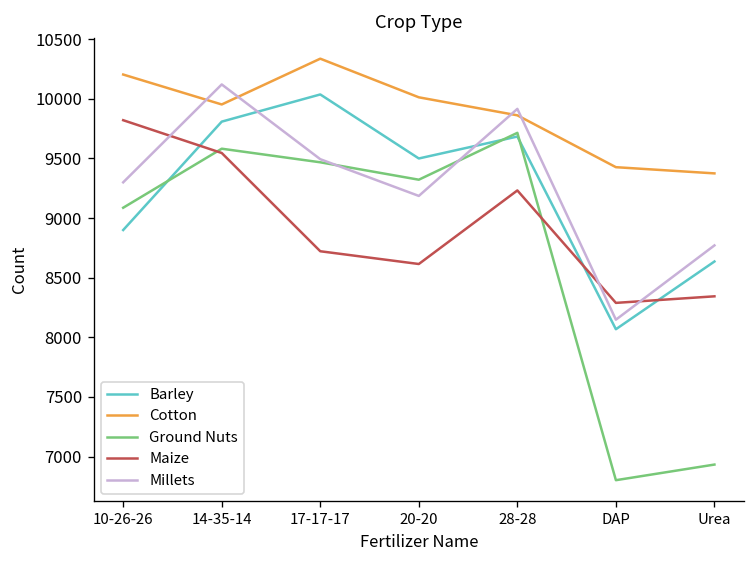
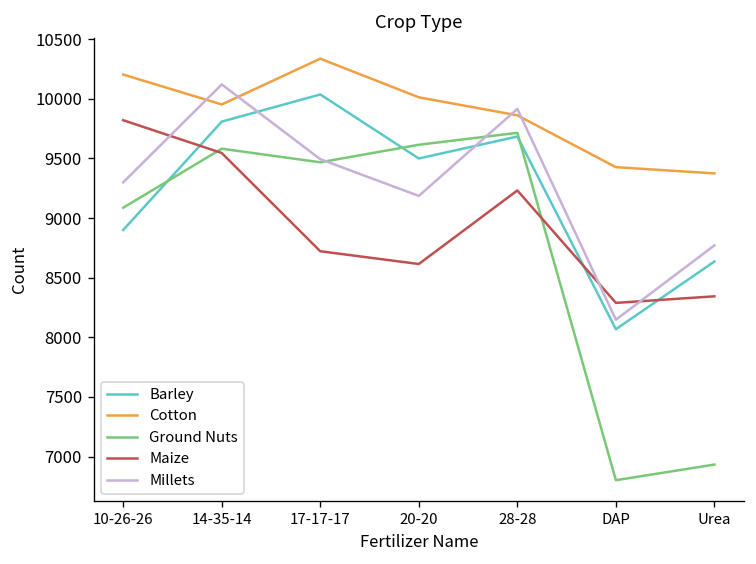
Ground Nuts, 20-20: 9300 -> 9600
